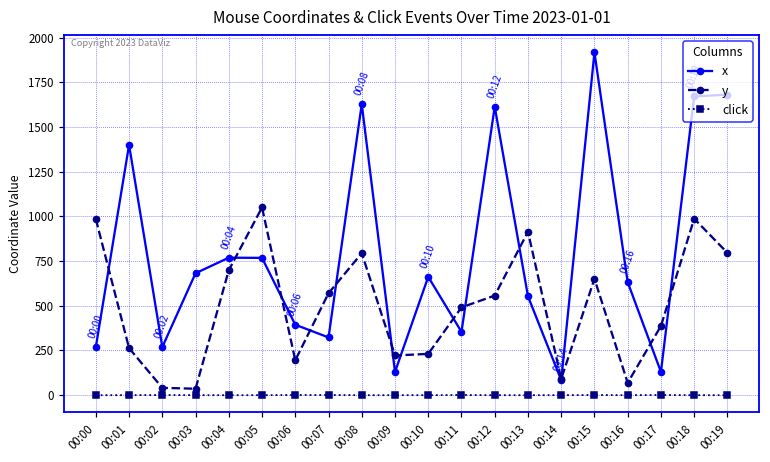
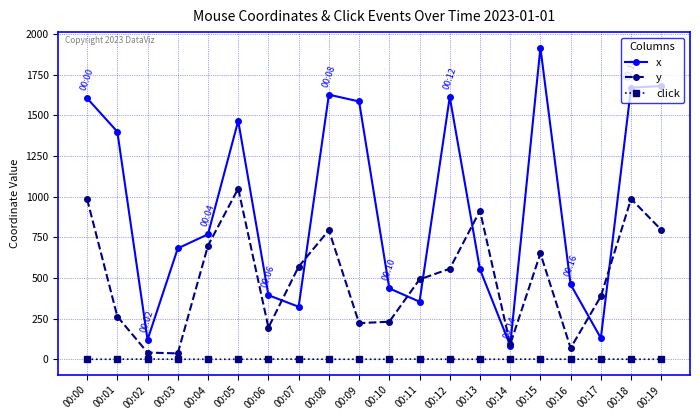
x, 00:00: 270 -> 1610
x, 00:02: 270 -> 120
x, 00:05: 770 -> 1470
x, 00:09: 130 -> 1590
x, 00:10: 660 -> 440
x, 00:16: 630 -> 460
